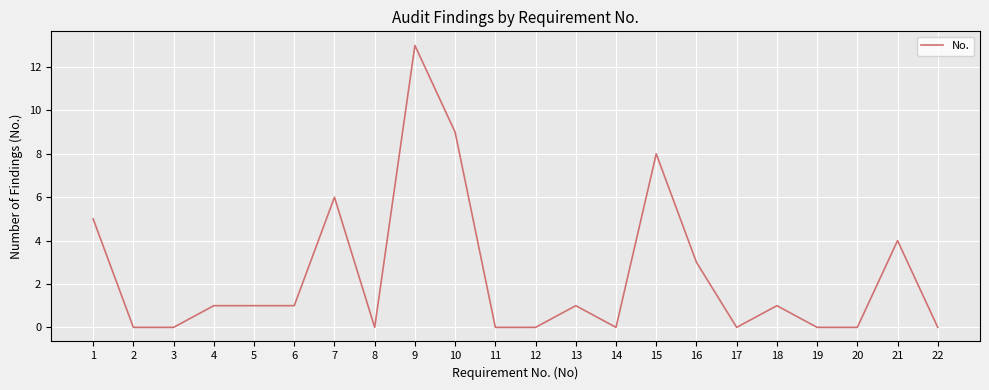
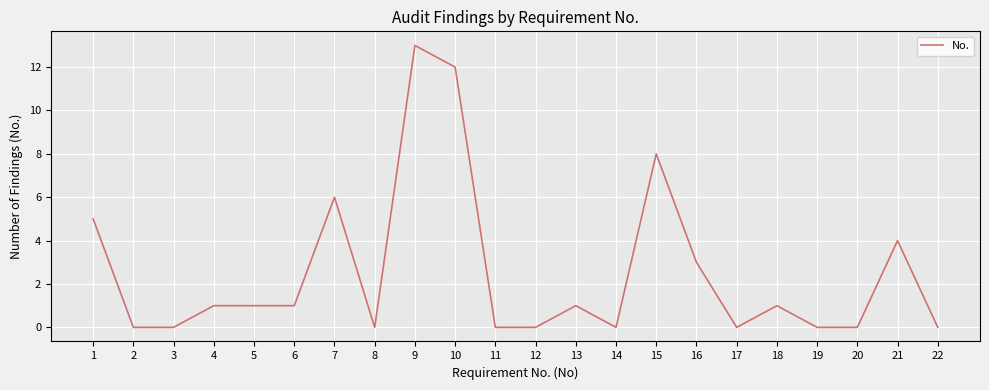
10: 9 -> 12
